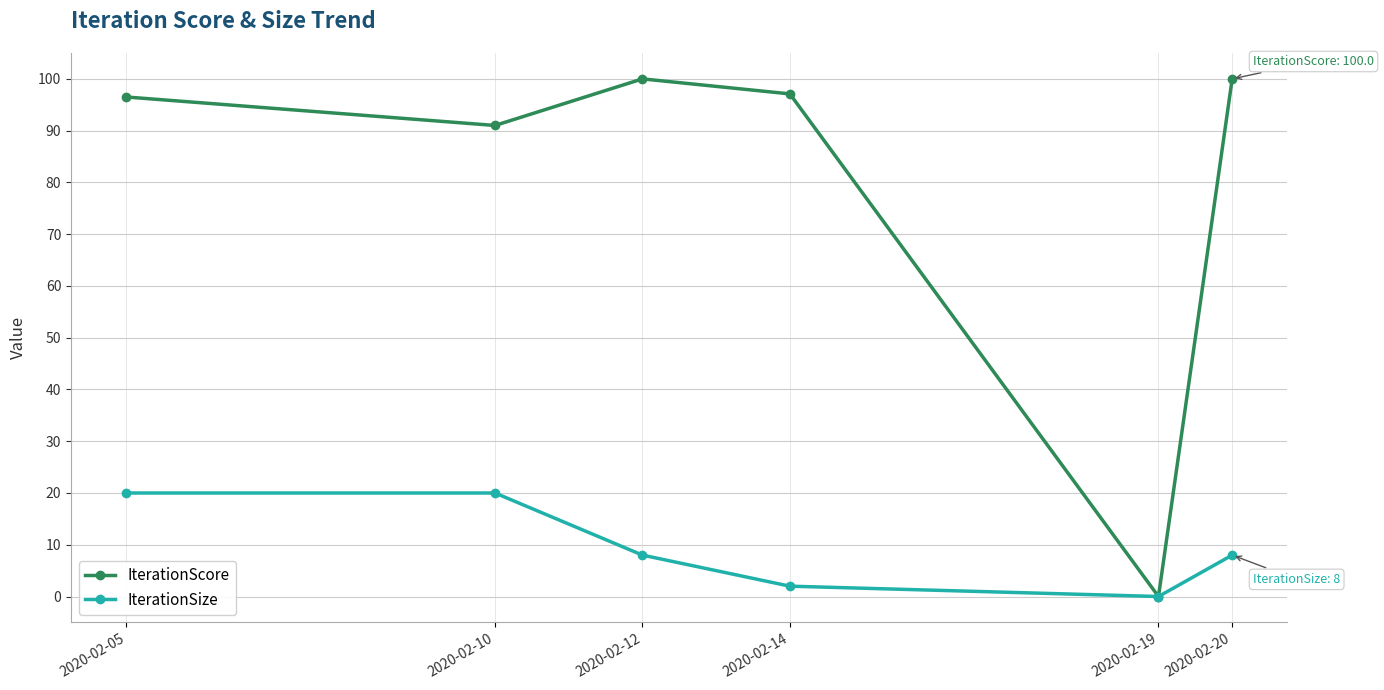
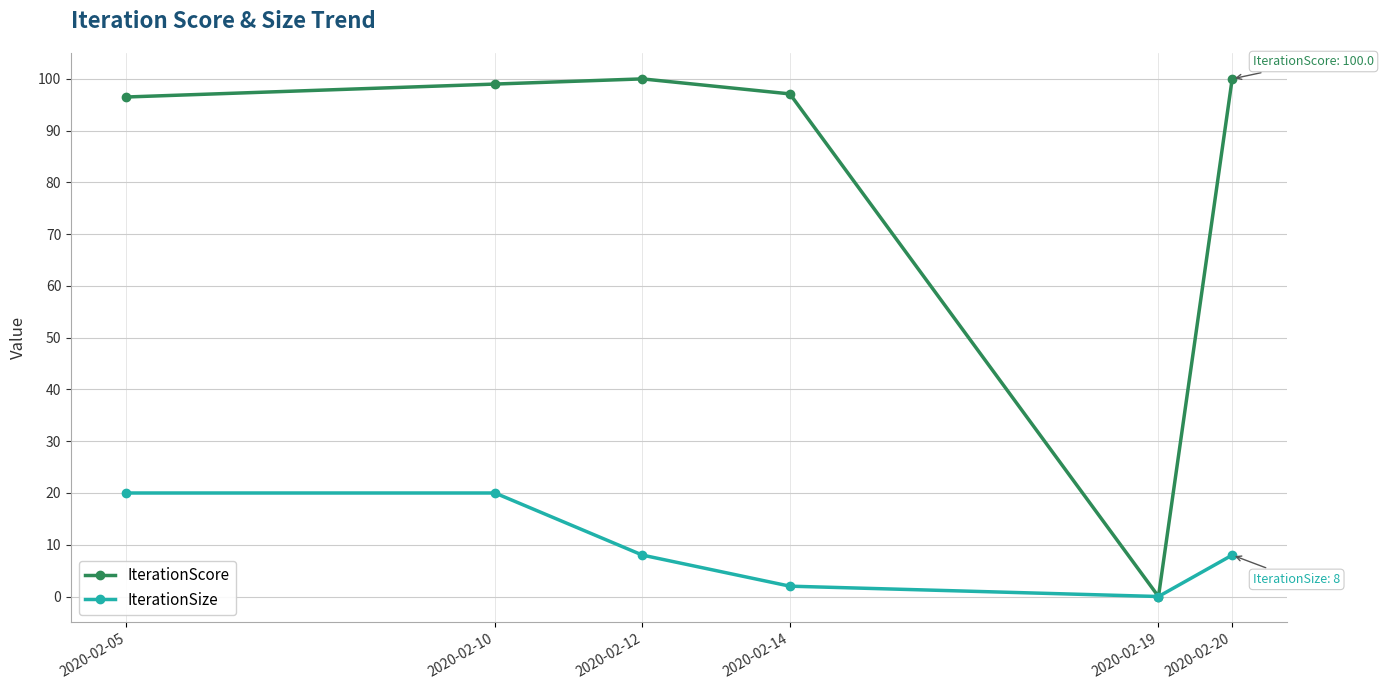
IterationScore, 2020-02-10: 91 -> 99
